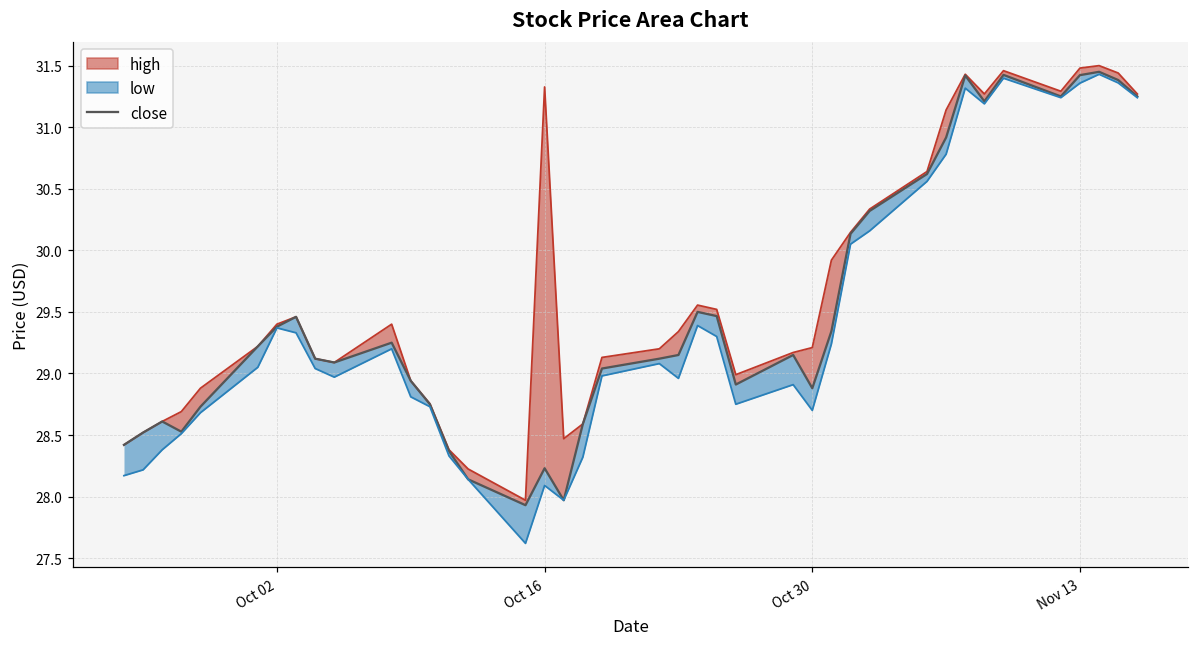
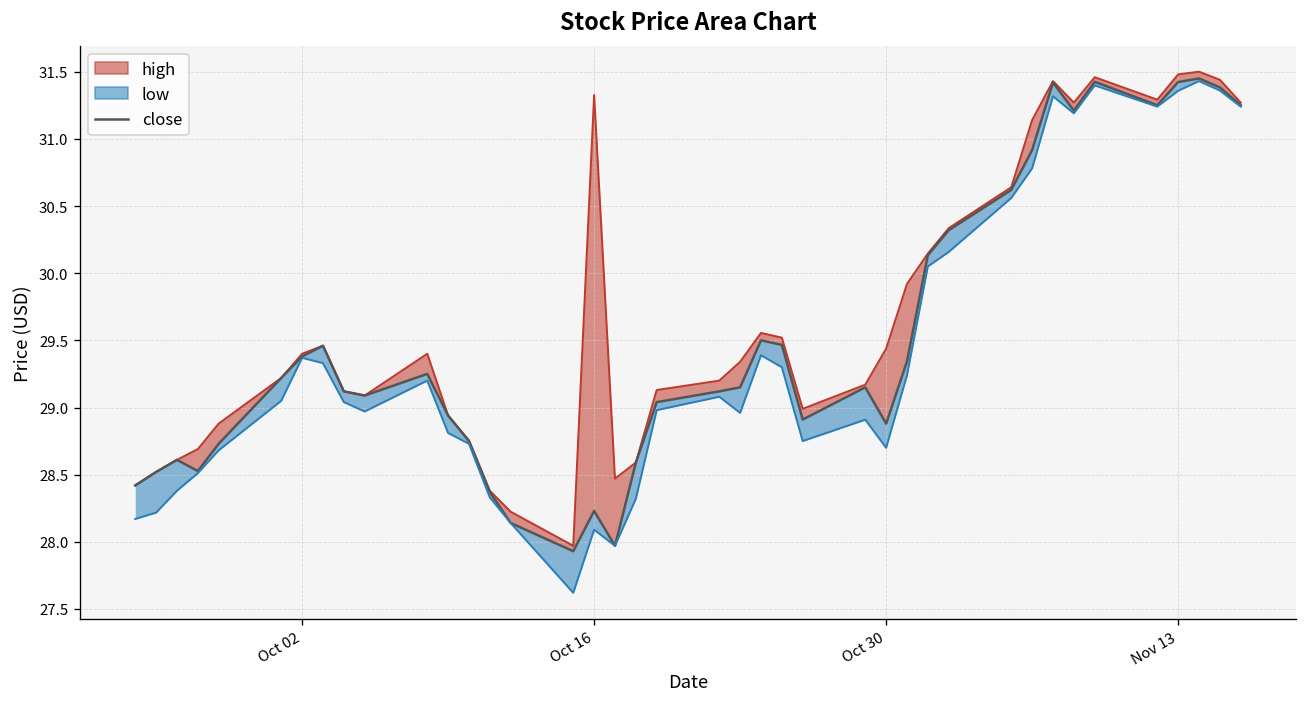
high, Oct 30: 29.21 -> 29.44
